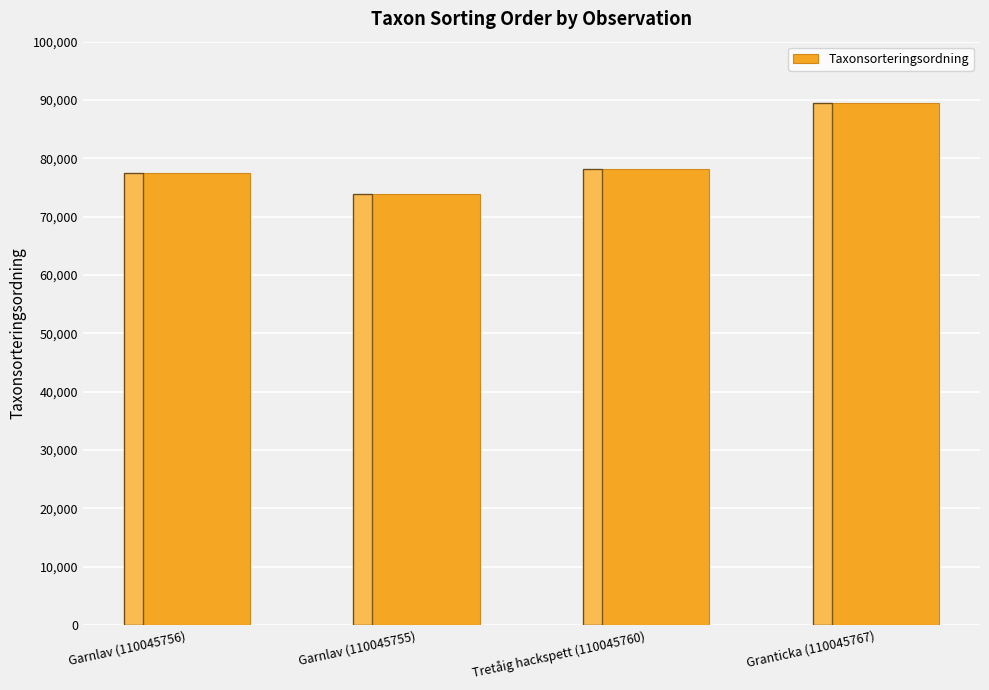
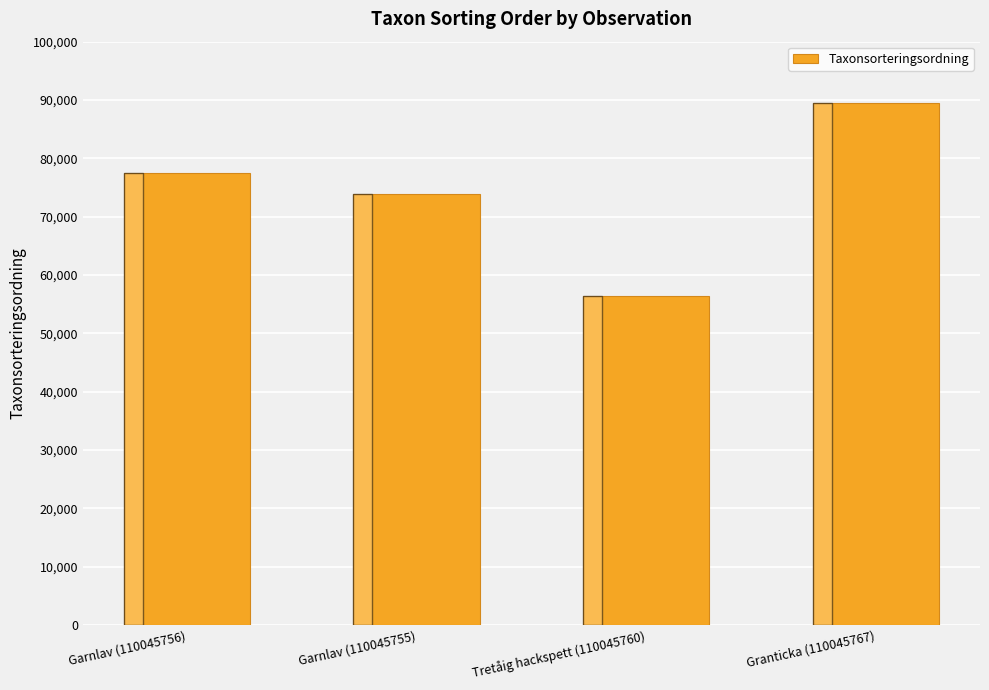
Tretåig hackspett (110045760): 78,000 -> 56,000
